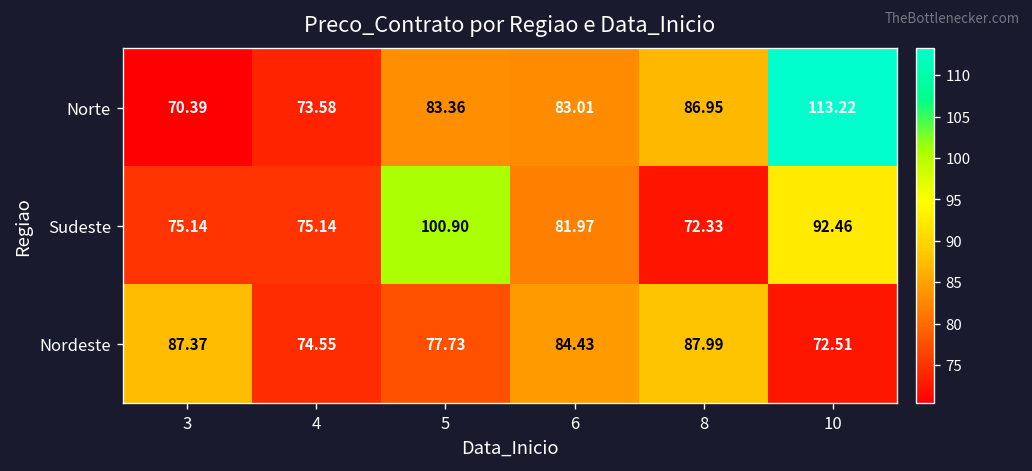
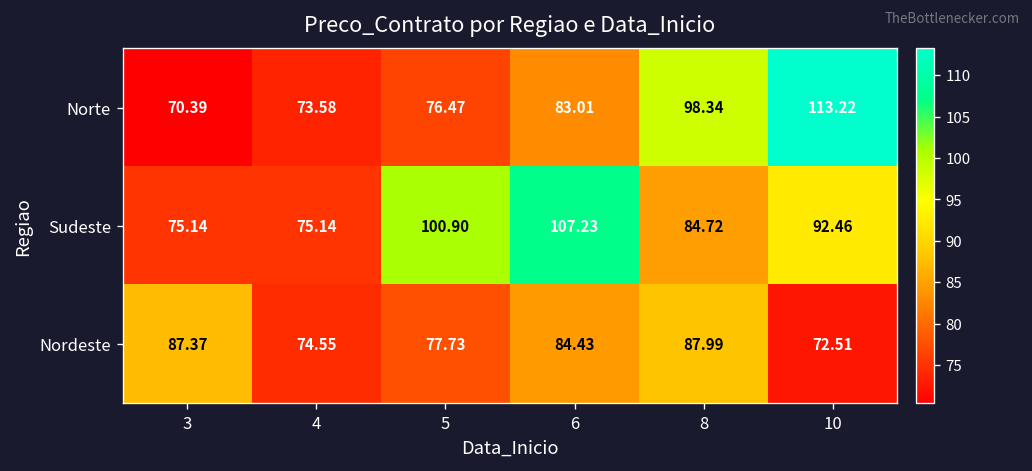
Norte, 5: 83.36 -> 76.47
Norte, 8: 86.95 -> 98.34
Sudeste, 6: 81.97 -> 107.23
Sudeste, 8: 72.33 -> 84.72
